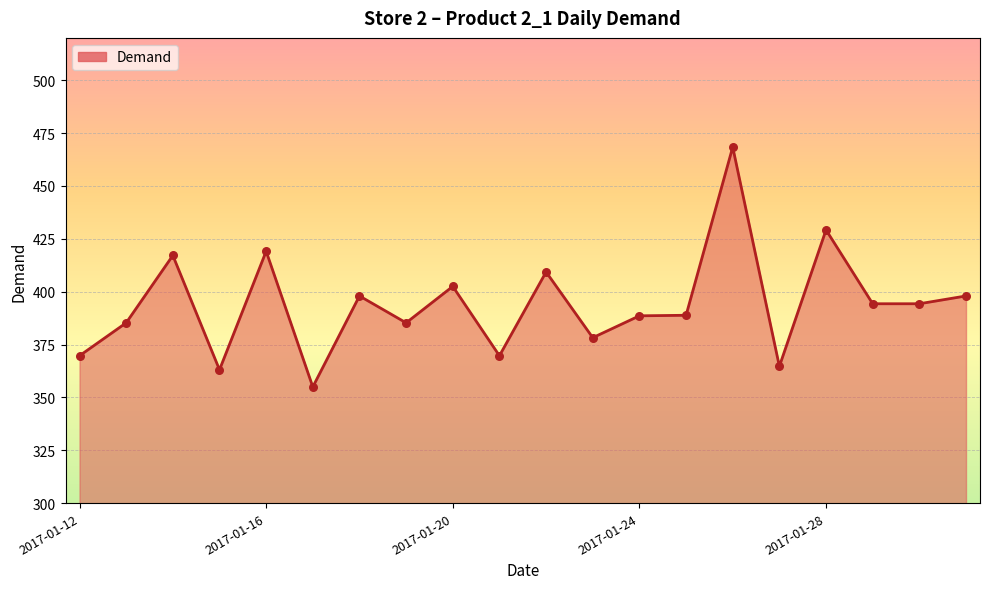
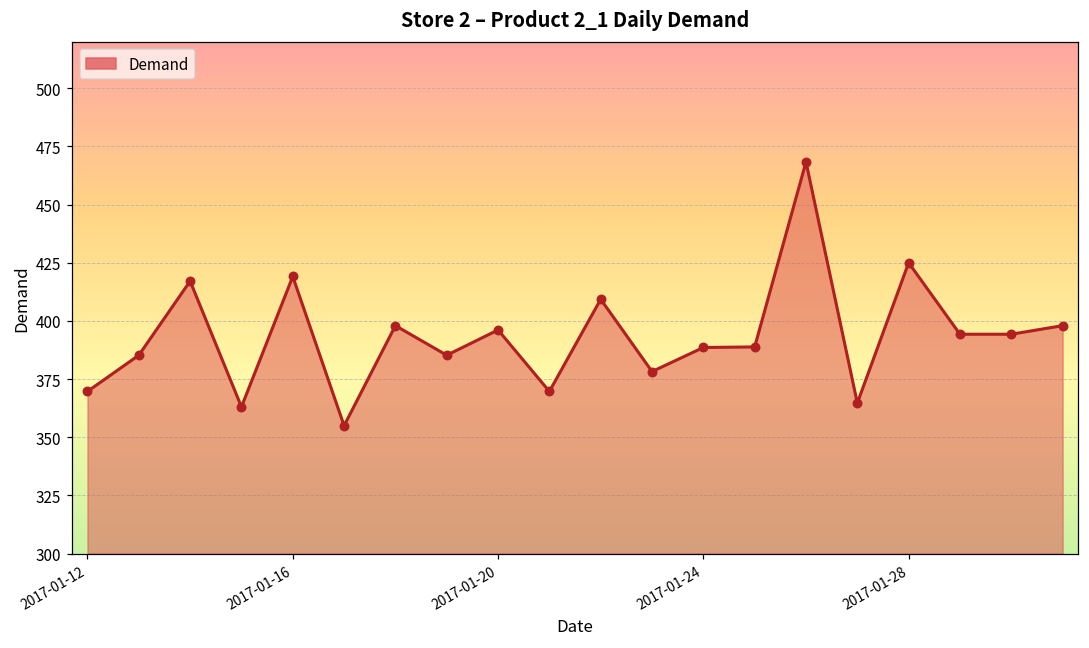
2017-01-20: 402 -> 396
2017-01-28: 429 -> 425
